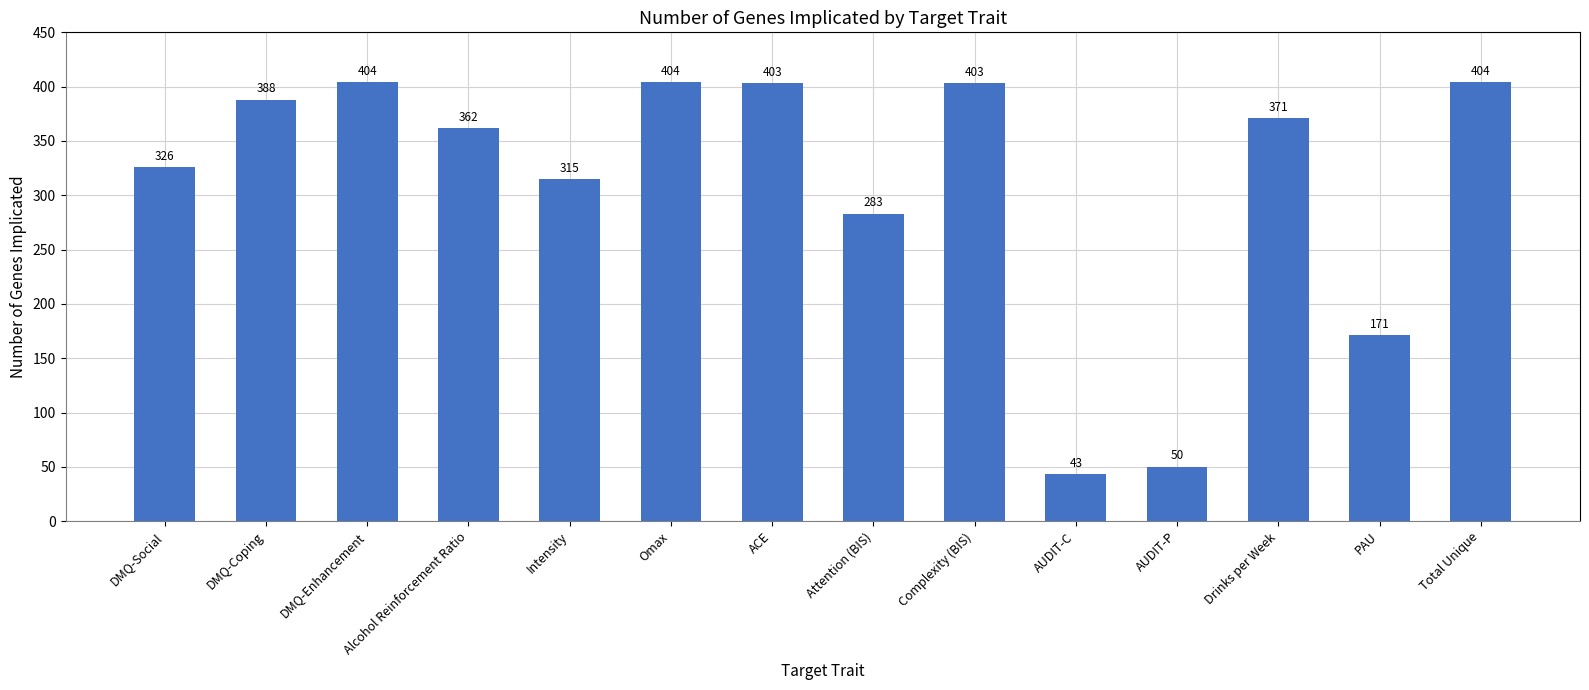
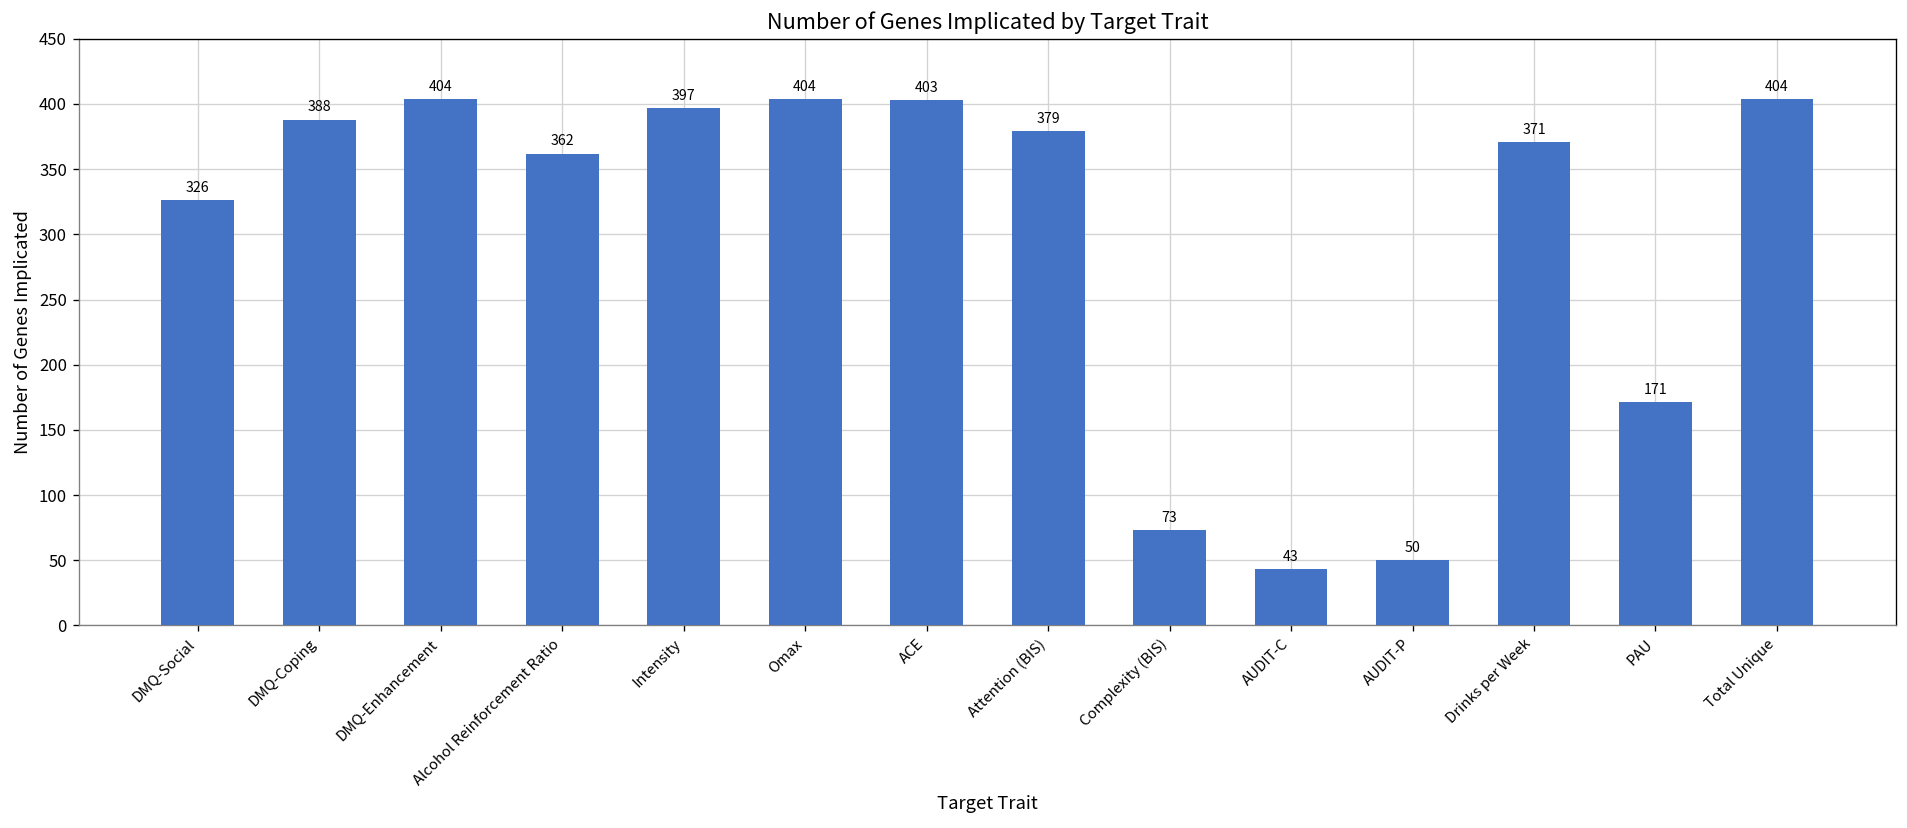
Intensity: 315 -> 397
Attention (BIS): 283 -> 379
Complexity (BIS): 403 -> 73
